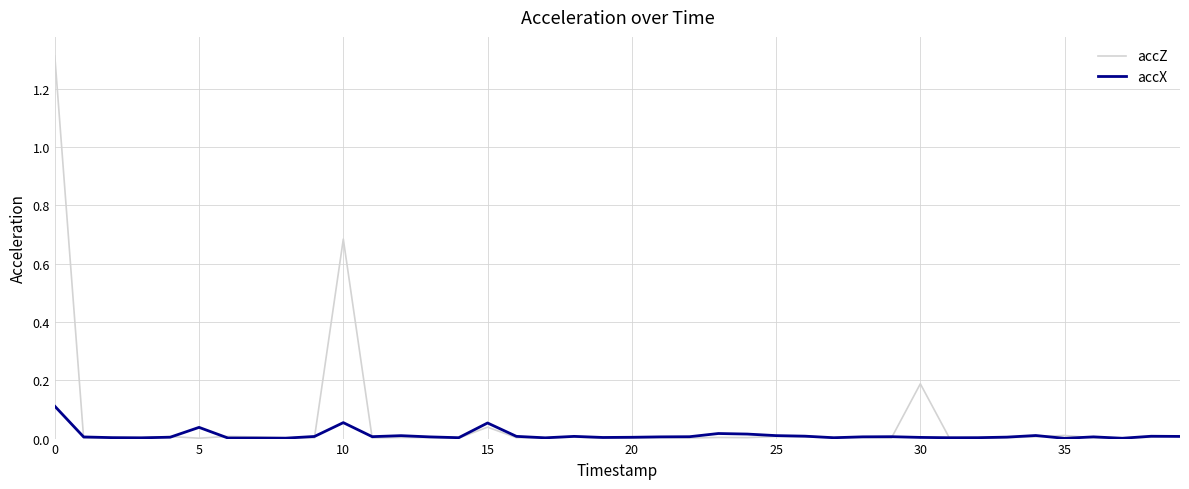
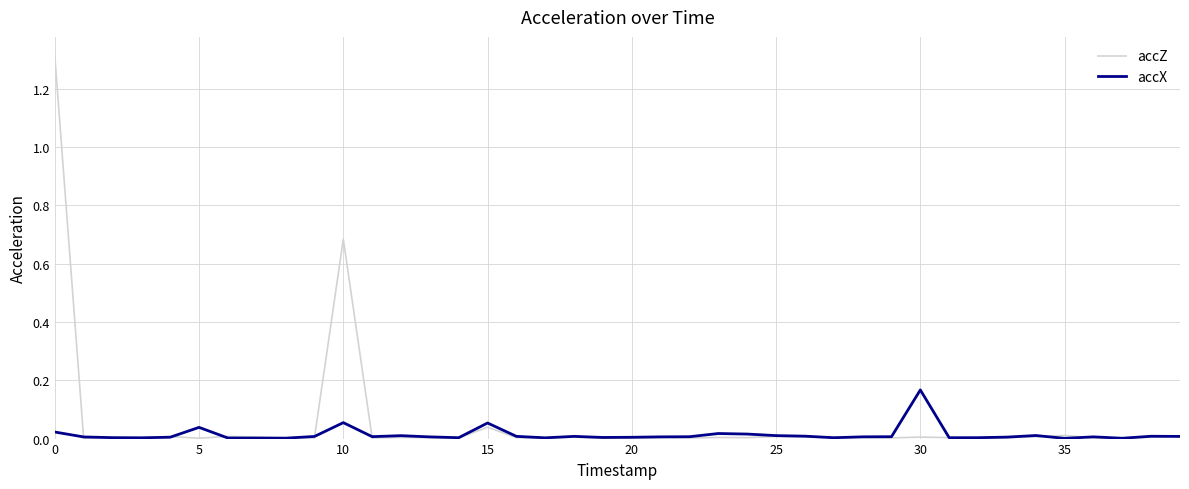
accX, 0: 0.11 -> 0.02
accZ, 30: 0.19 -> 0.01
accX, 30: 0.00 -> 0.17
